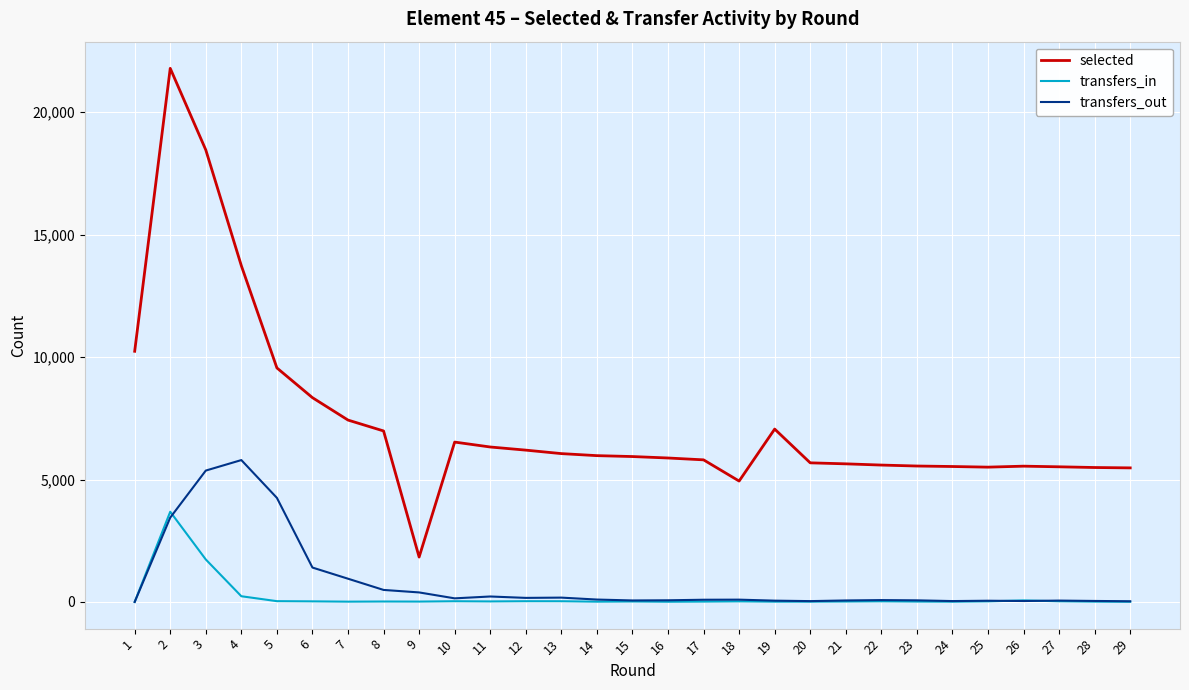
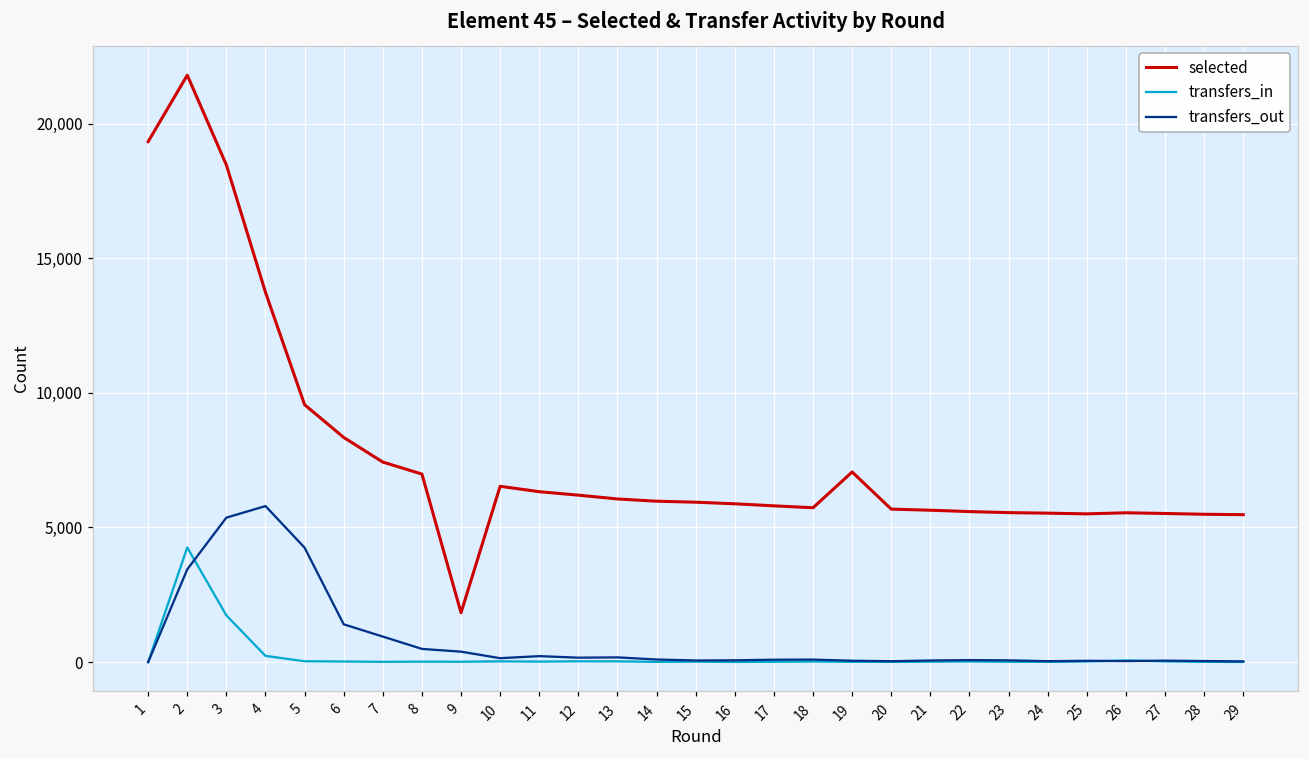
selected, 1: 10,200 -> 19,300
transfers_in, 2: 3,700 -> 4,300
selected, 18: 4,900 -> 5,700
